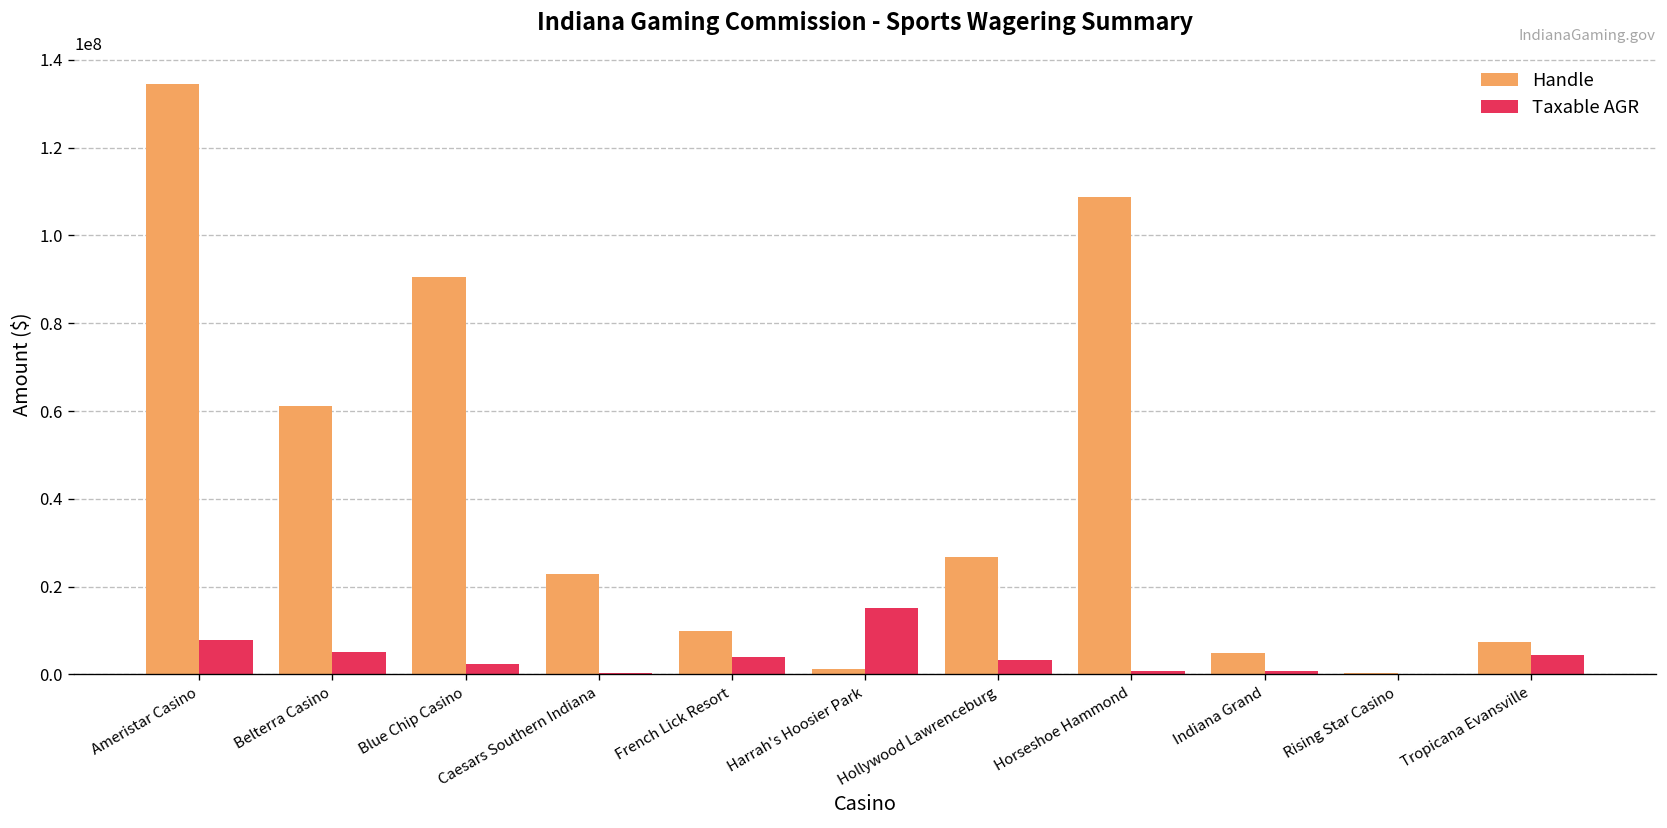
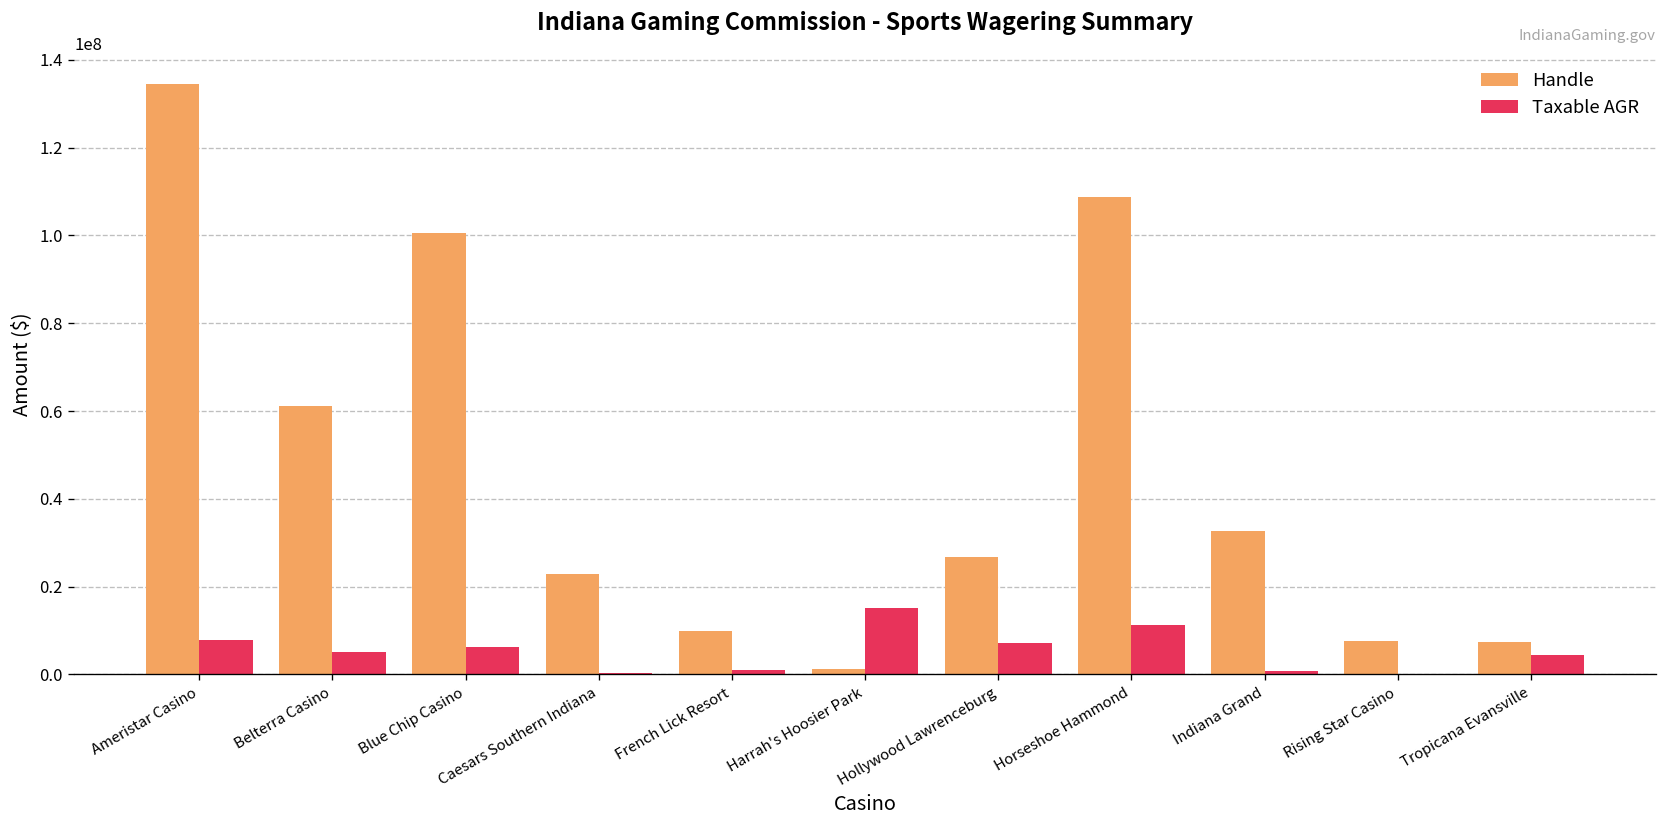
Handle, Blue Chip Casino: 91000000 -> 101000000
Taxable AGR, Blue Chip Casino: 2000000 -> 6000000
Taxable AGR, French Lick Resort: 4000000 -> 1000000
Taxable AGR, Hollywood Lawrenceburg: 3000000 -> 7000000
Taxable AGR, Horseshoe Hammond: 1000000 -> 11000000
Handle, Indiana Grand: 5000000 -> 33000000
Handle, Rising Star Casino: 0 -> 8000000
